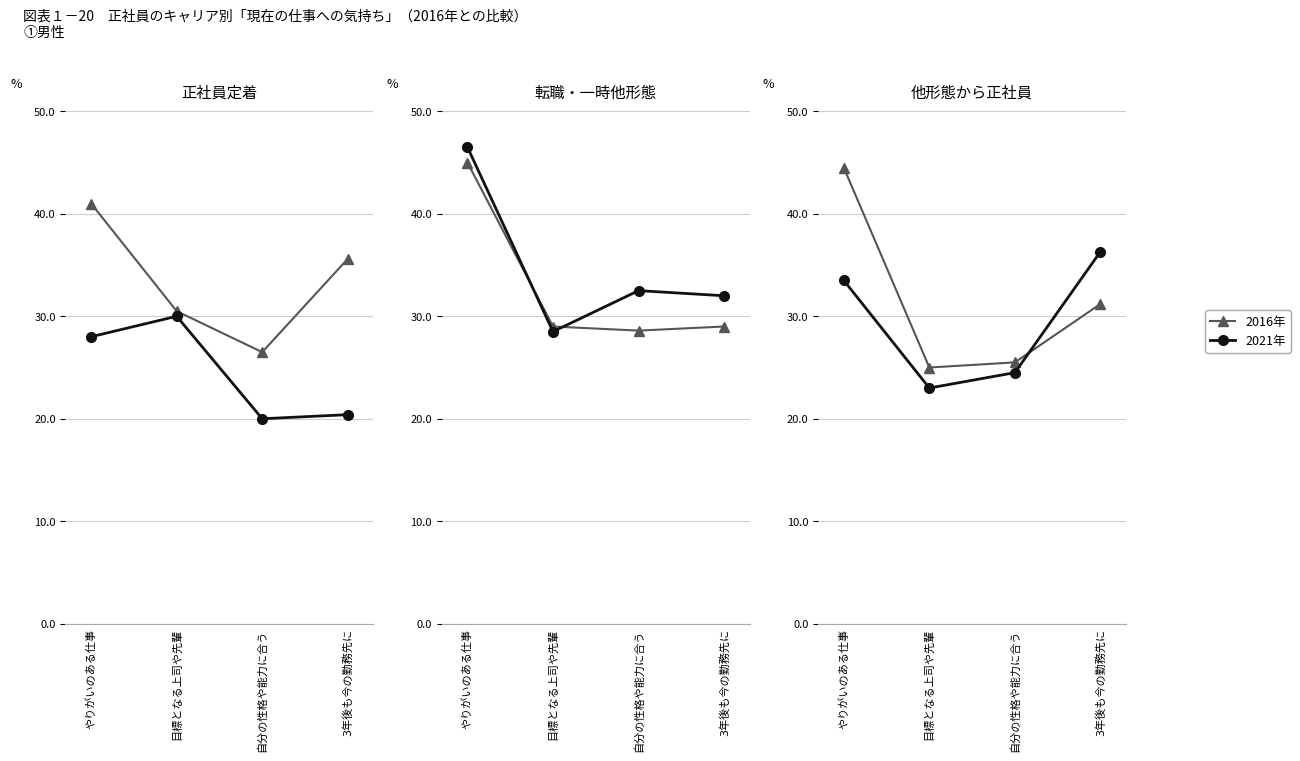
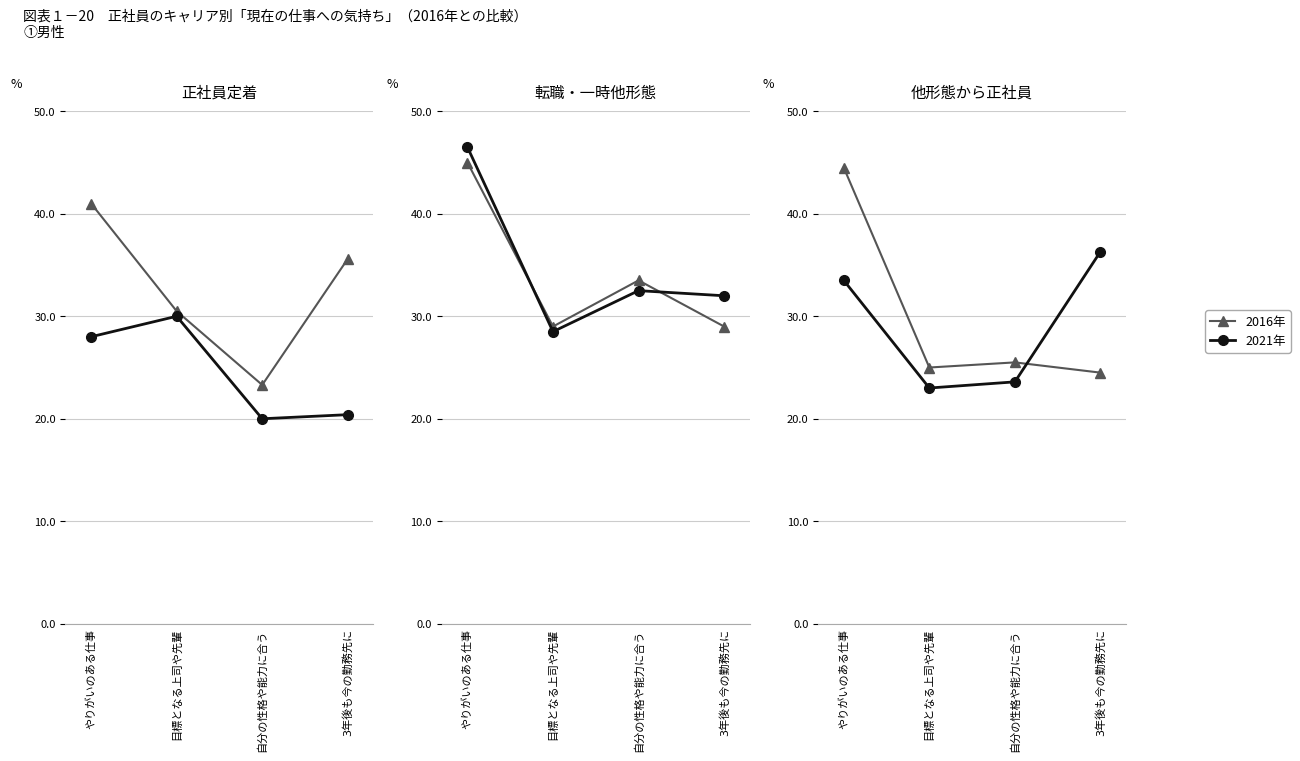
正社員定着, 2016年, 自分の性格や能力に合う: 26.5 -> 23.3
転職・一時他形態, 2016年, 自分の性格や能力に合う: 28.6 -> 33.5
他形態から正社員, 2021年, 自分の性格や能力に合う: 24.5 -> 23.6
他形態から正社員, 2016年, 3年後も今の勤務先に: 31.2 -> 24.5
